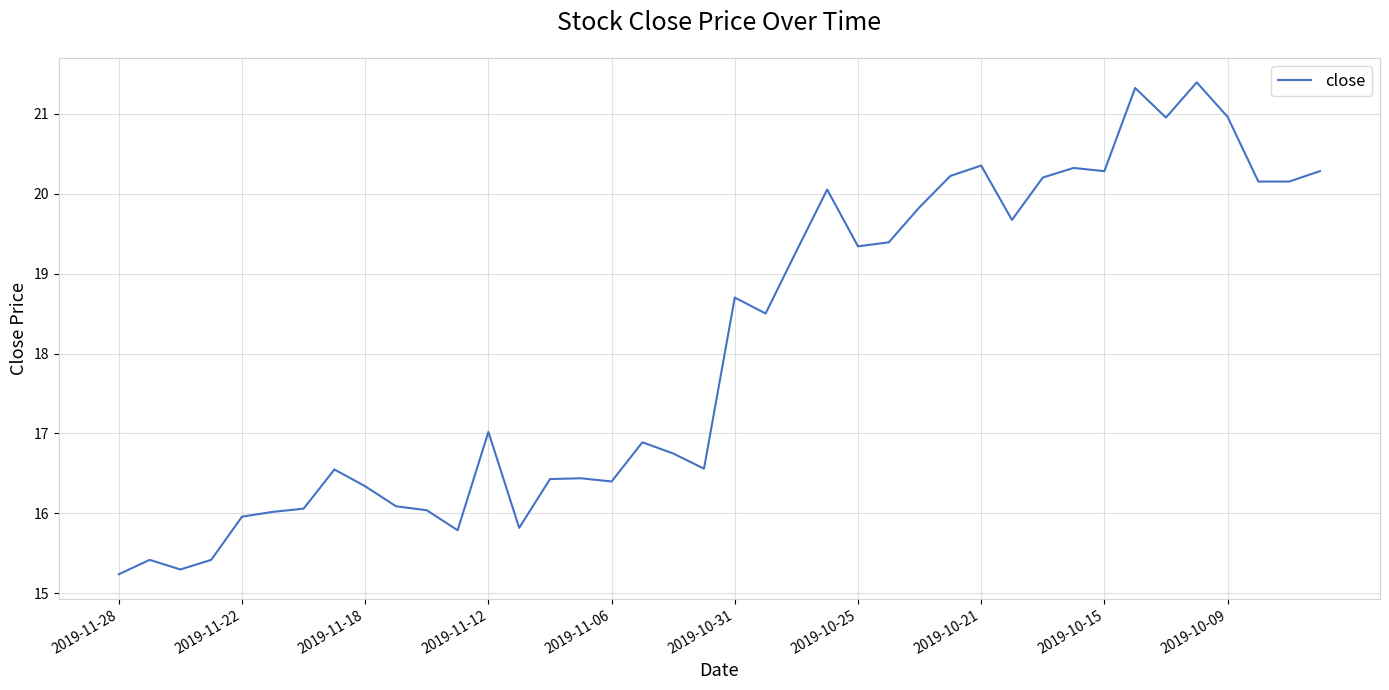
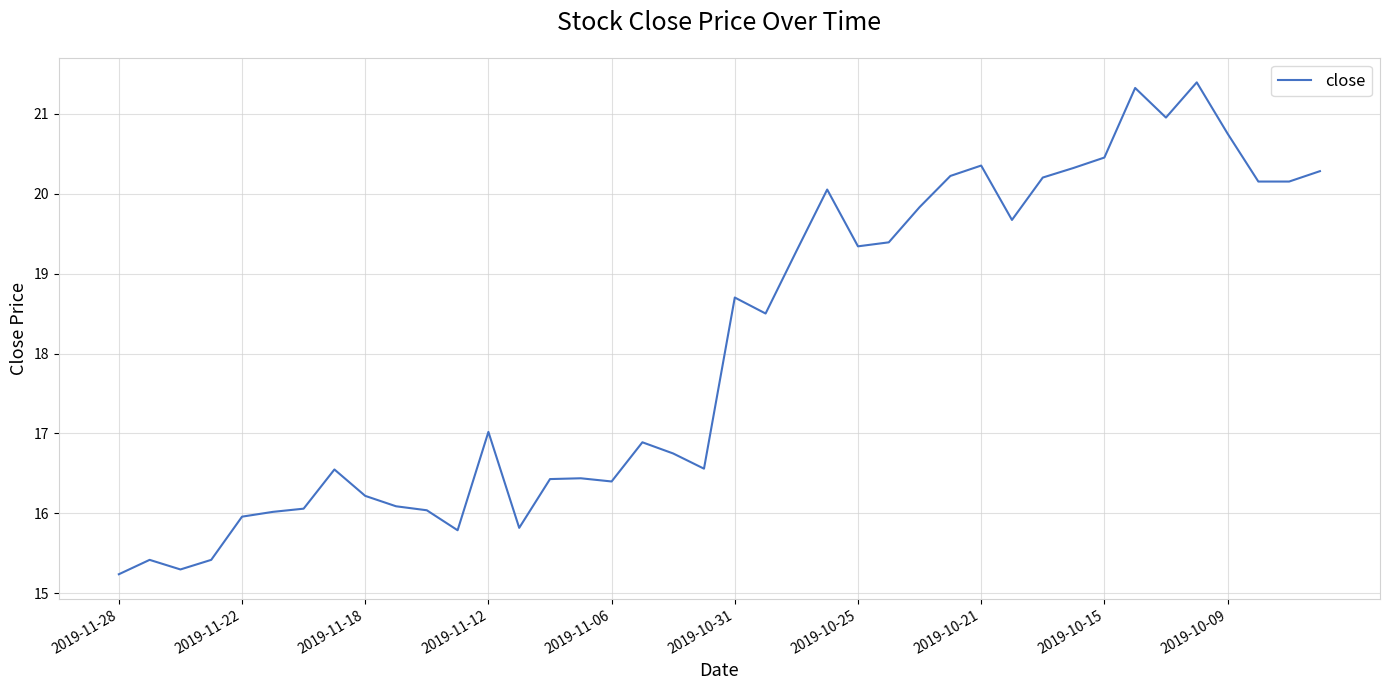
2019-11-18: 16.3 -> 16.2
2019-10-15: 20.3 -> 20.5
2019-10-09: 21.0 -> 20.8
